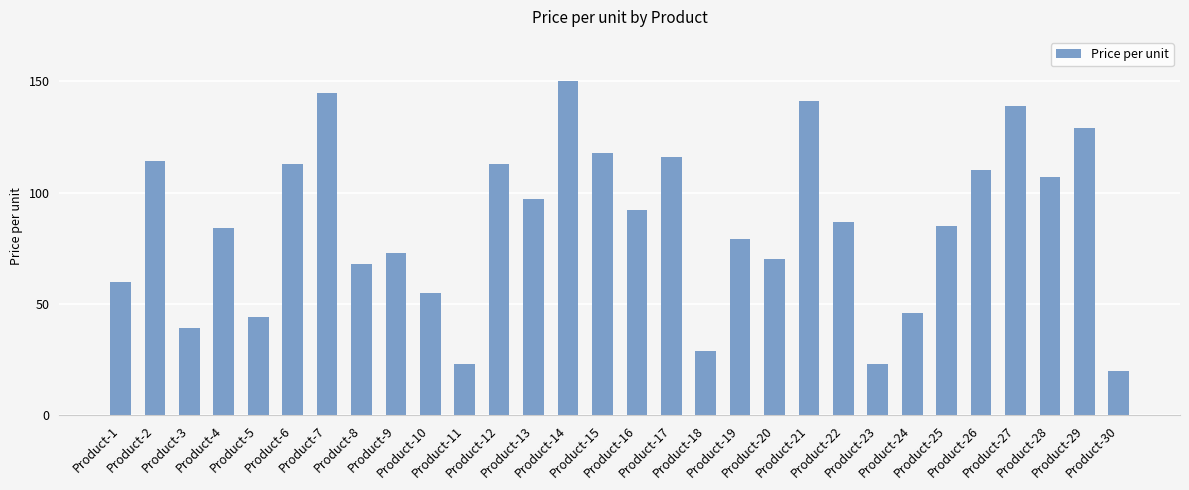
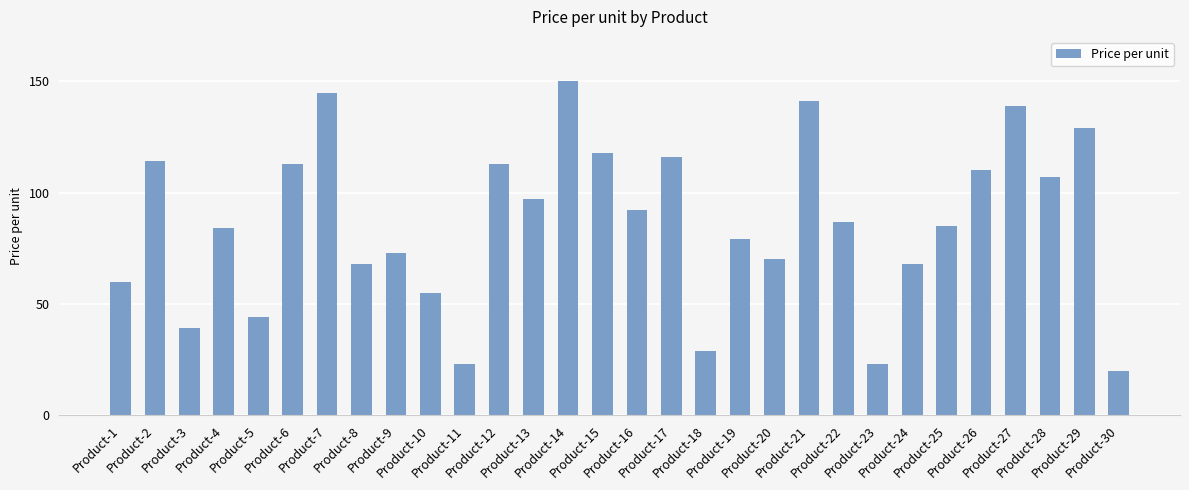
Product-24: 46 -> 68
